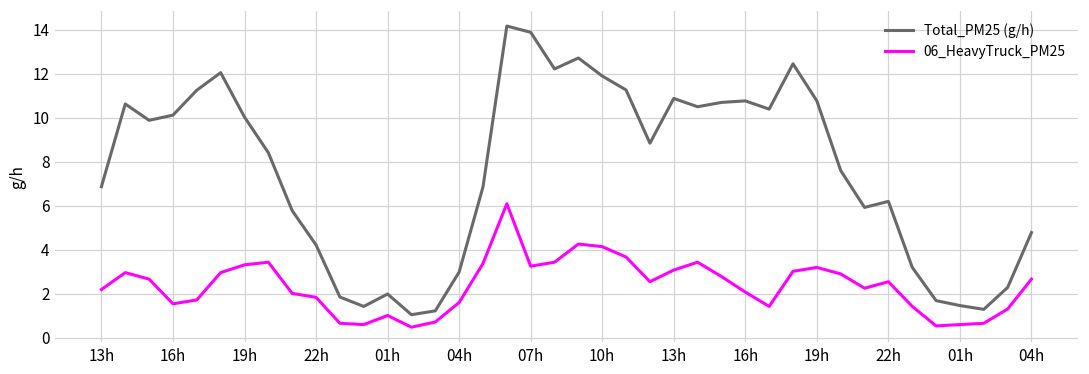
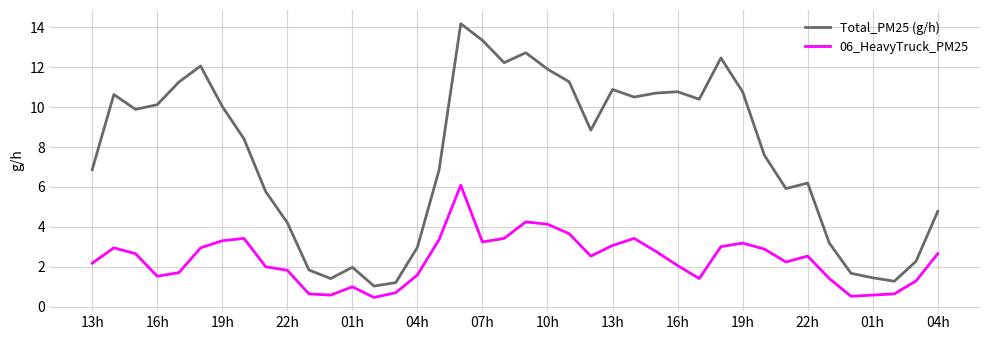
Total_PM25 (g/h), 07h: 13.9 -> 13.3
